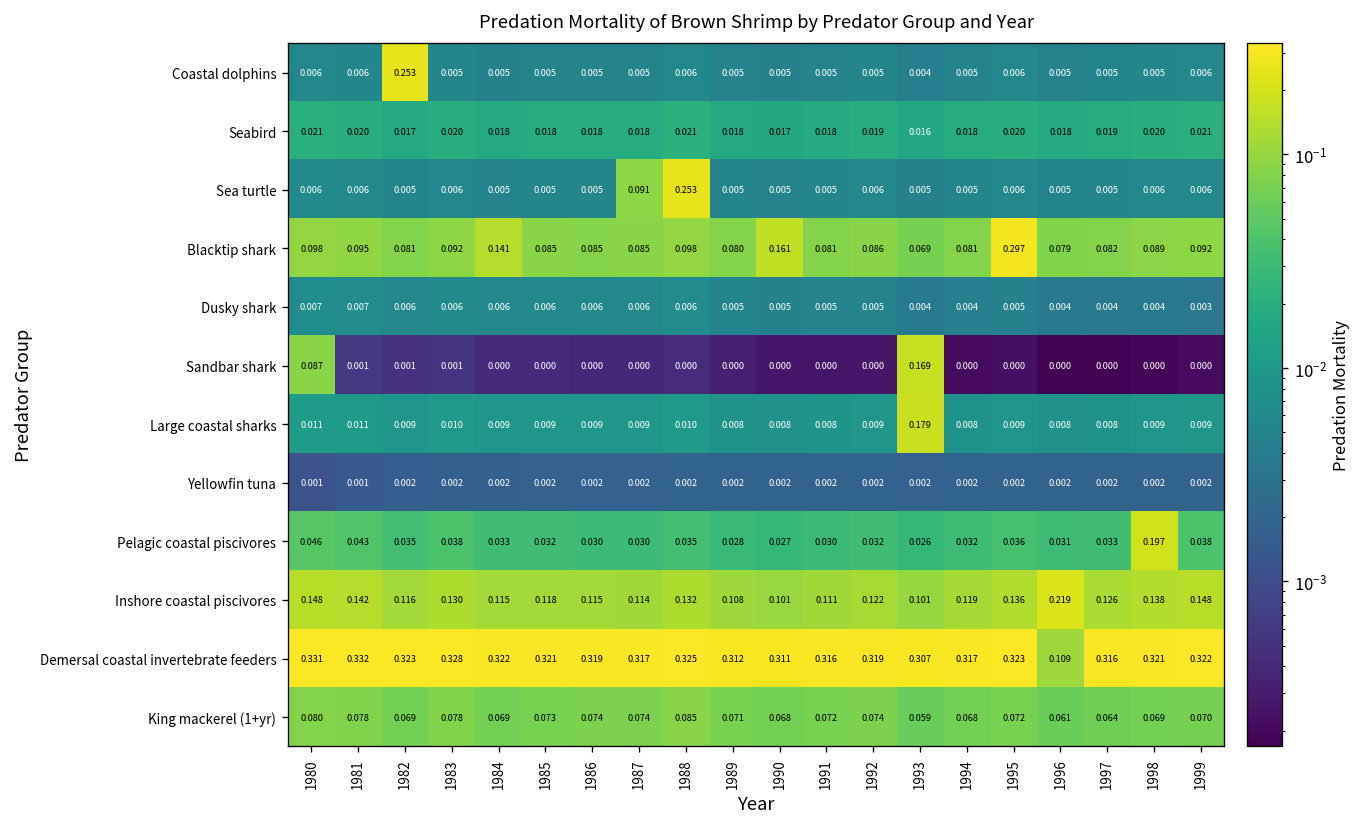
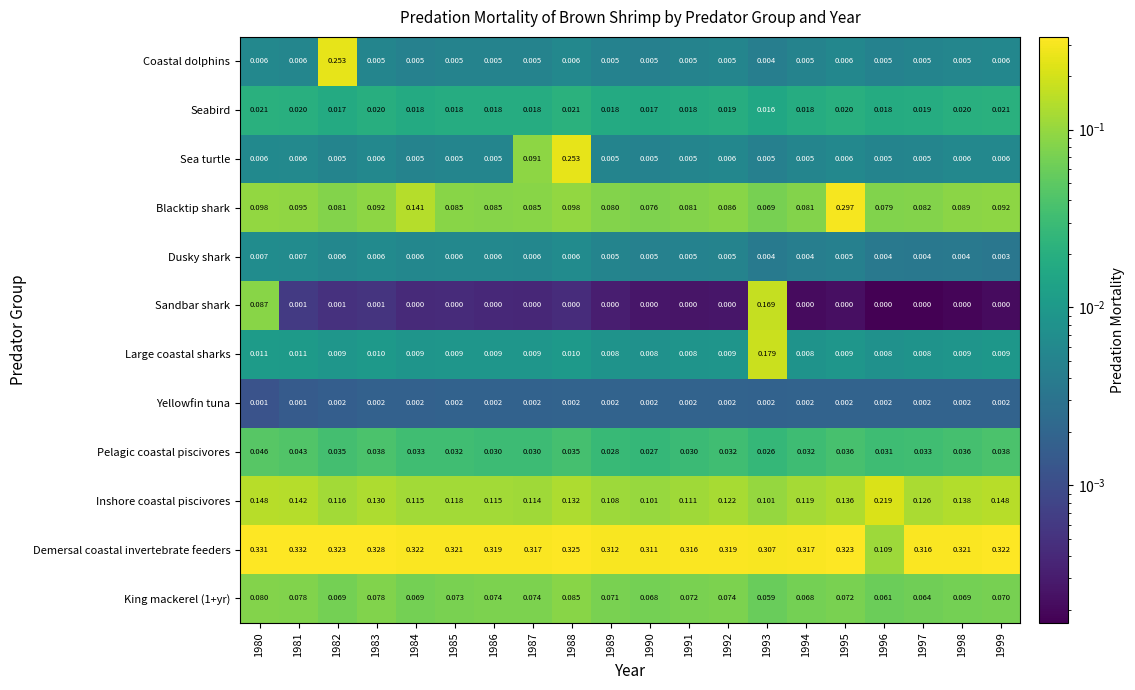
Blacktip shark, 1990: 0.161 -> 0.076
Pelagic coastal piscivores, 1998: 0.197 -> 0.036
